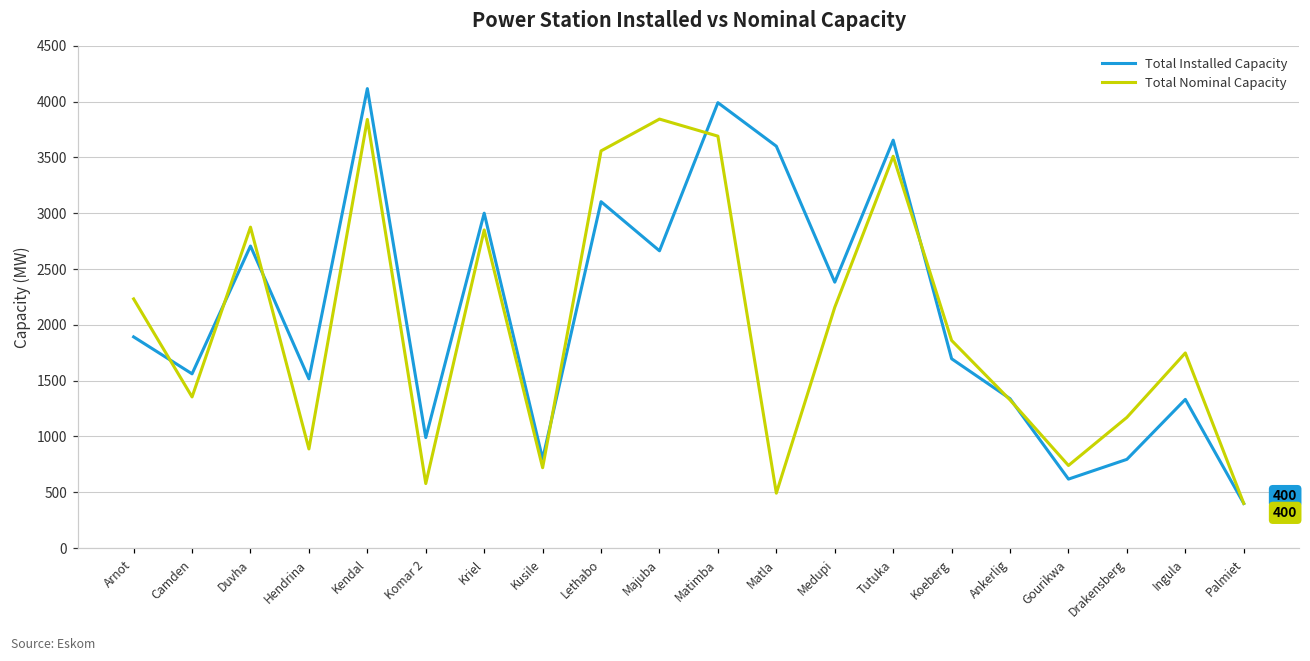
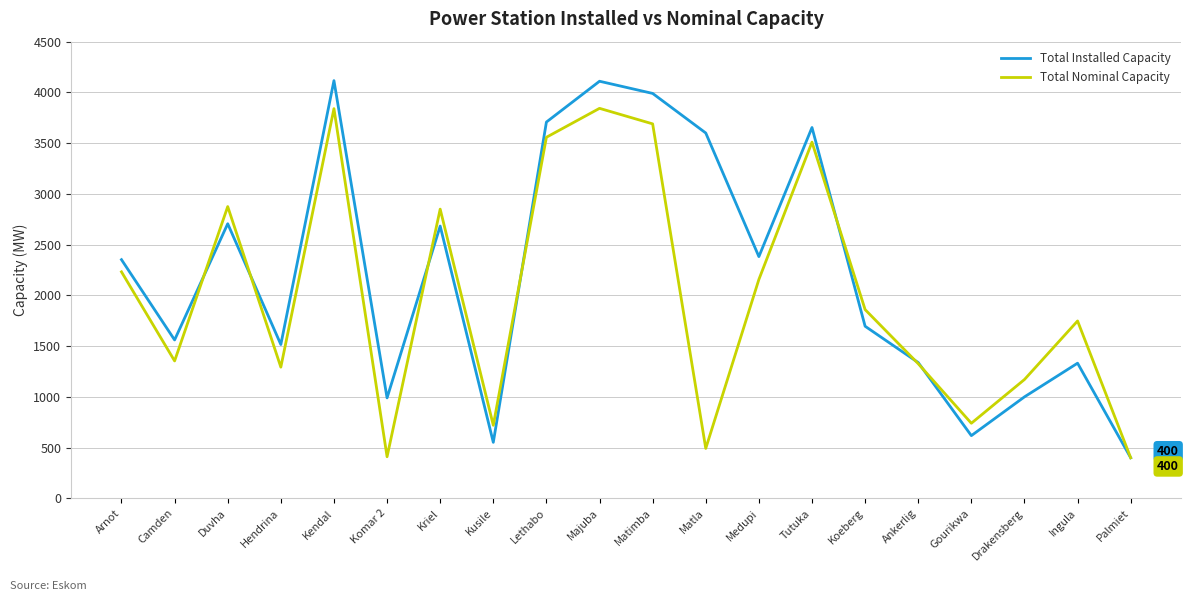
Total Installed Capacity, Arnot: 1890 -> 2350
Total Nominal Capacity, Hendrina: 890 -> 1290
Total Nominal Capacity, Komar 2: 580 -> 410
Total Installed Capacity, Kriel: 3000 -> 2680
Total Installed Capacity, Kusile: 800 -> 550
Total Installed Capacity, Lethabo: 3100 -> 3710
Total Installed Capacity, Majuba: 2660 -> 4110
Total Installed Capacity, Drakensberg: 800 -> 1000
